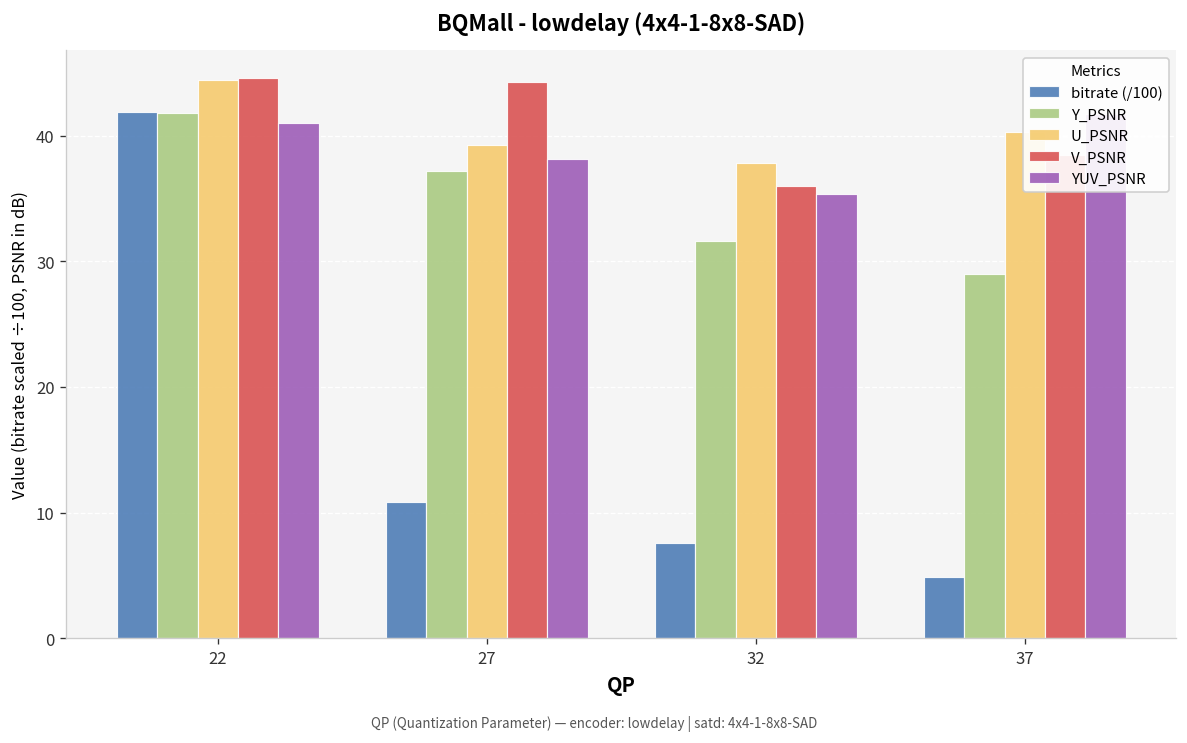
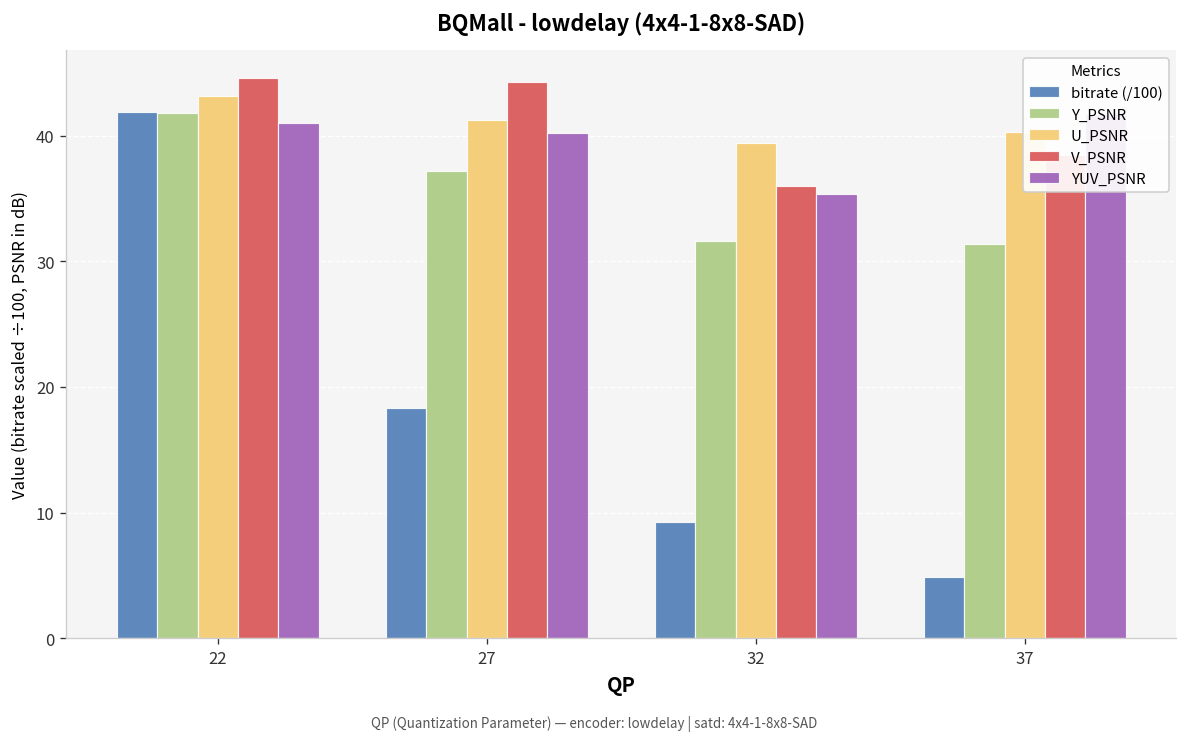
U_PSNR, 22: 44.4 -> 43.1
bitrate (/100), 27: 10.8 -> 18.3
U_PSNR, 27: 39.2 -> 41.3
YUV_PSNR, 27: 38.2 -> 40.2
bitrate (/100), 32: 7.5 -> 9.2
U_PSNR, 32: 37.8 -> 39.4
Y_PSNR, 37: 29.0 -> 31.4
